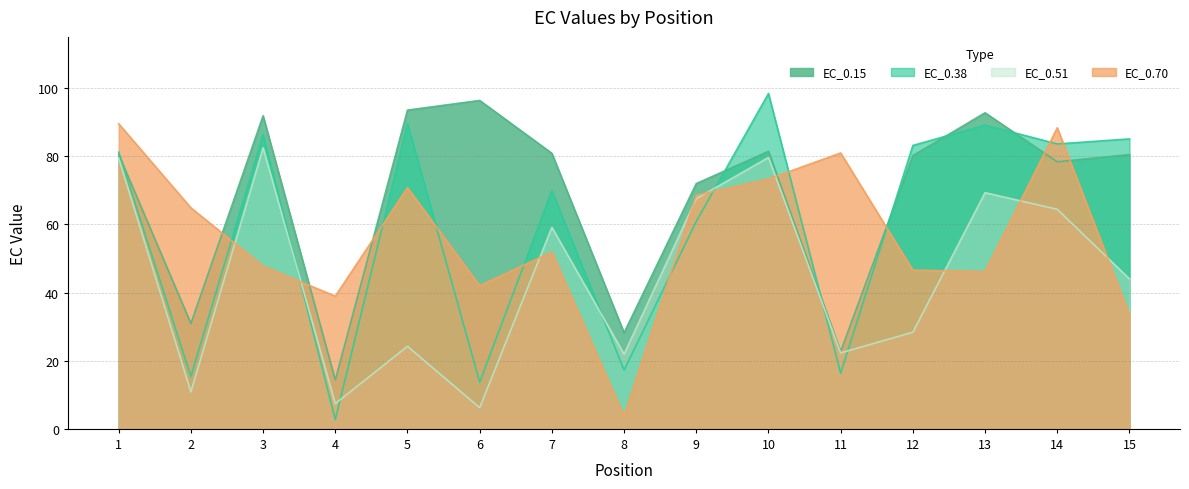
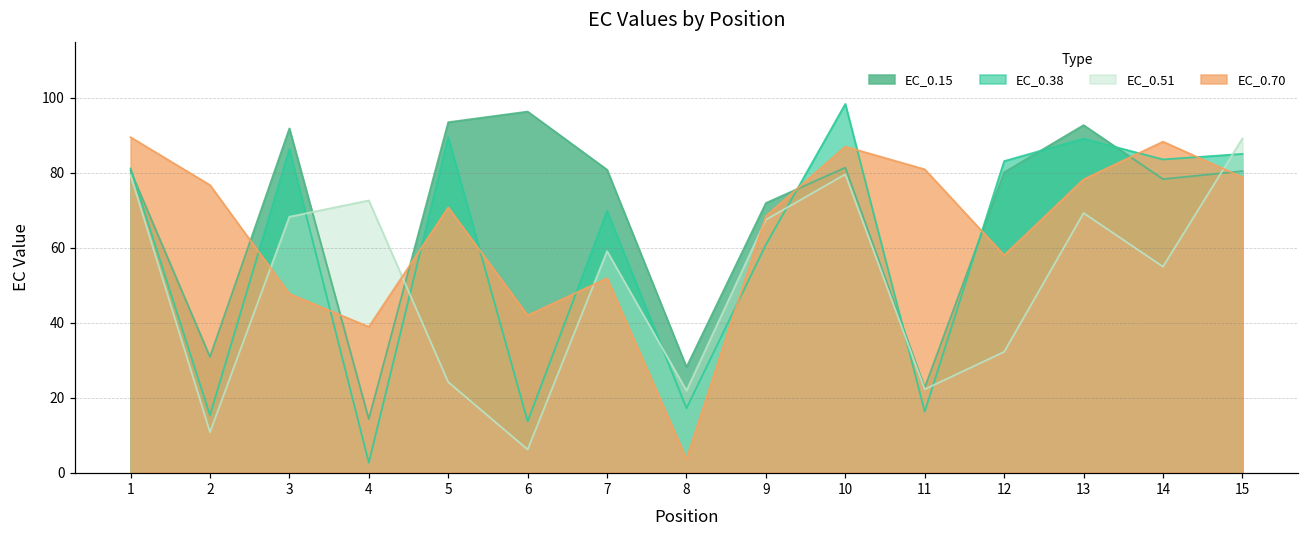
EC_0.70, 2: 65 -> 77
EC_0.51, 3: 82 -> 68
EC_0.51, 4: 7 -> 73
EC_0.70, 10: 73 -> 87
EC_0.51, 12: 28 -> 32
EC_0.70, 12: 47 -> 58
EC_0.70, 13: 46 -> 78
EC_0.51, 14: 64 -> 55
EC_0.51, 15: 44 -> 89
EC_0.70, 15: 34 -> 79
